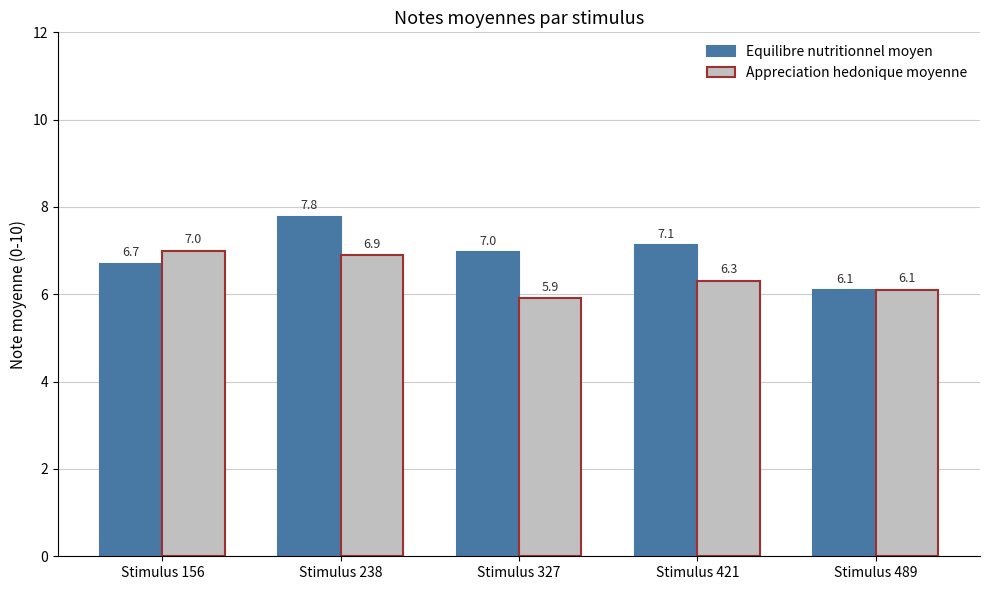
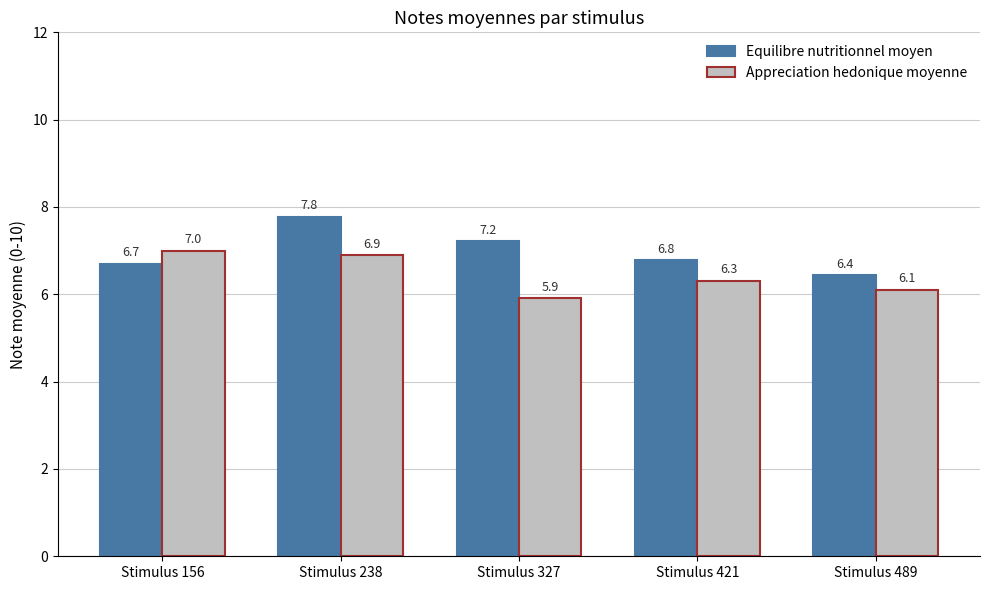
Equilibre nutritionnel moyen, Stimulus 327: 7.0 -> 7.2
Equilibre nutritionnel moyen, Stimulus 421: 7.1 -> 6.8
Equilibre nutritionnel moyen, Stimulus 489: 6.1 -> 6.4
